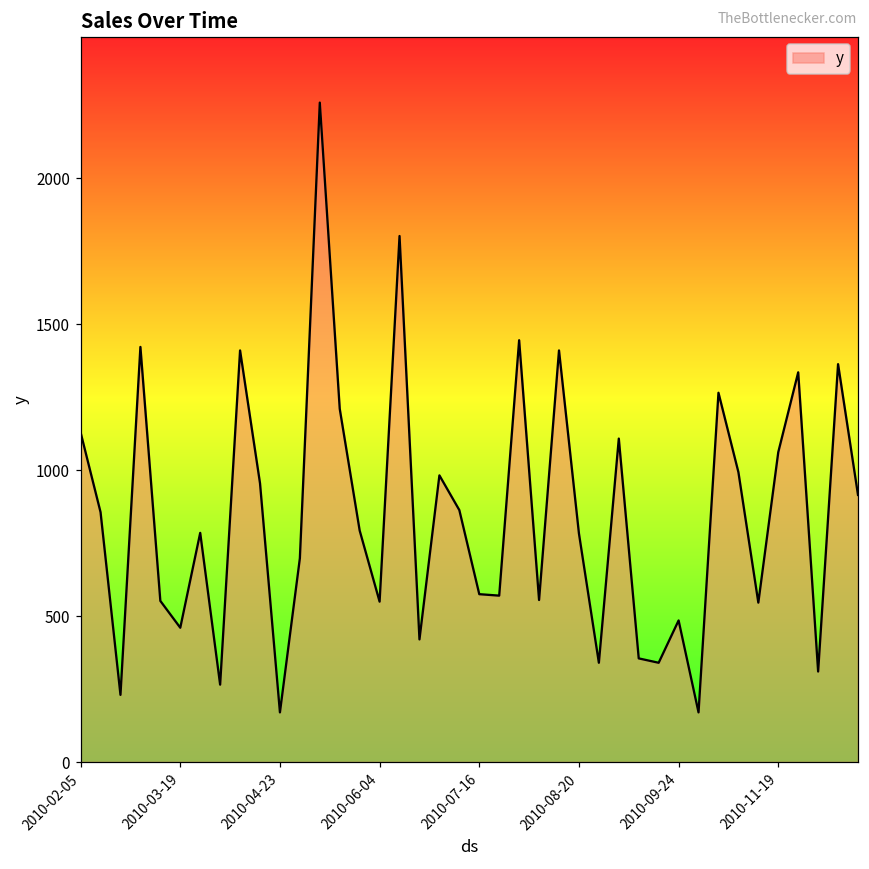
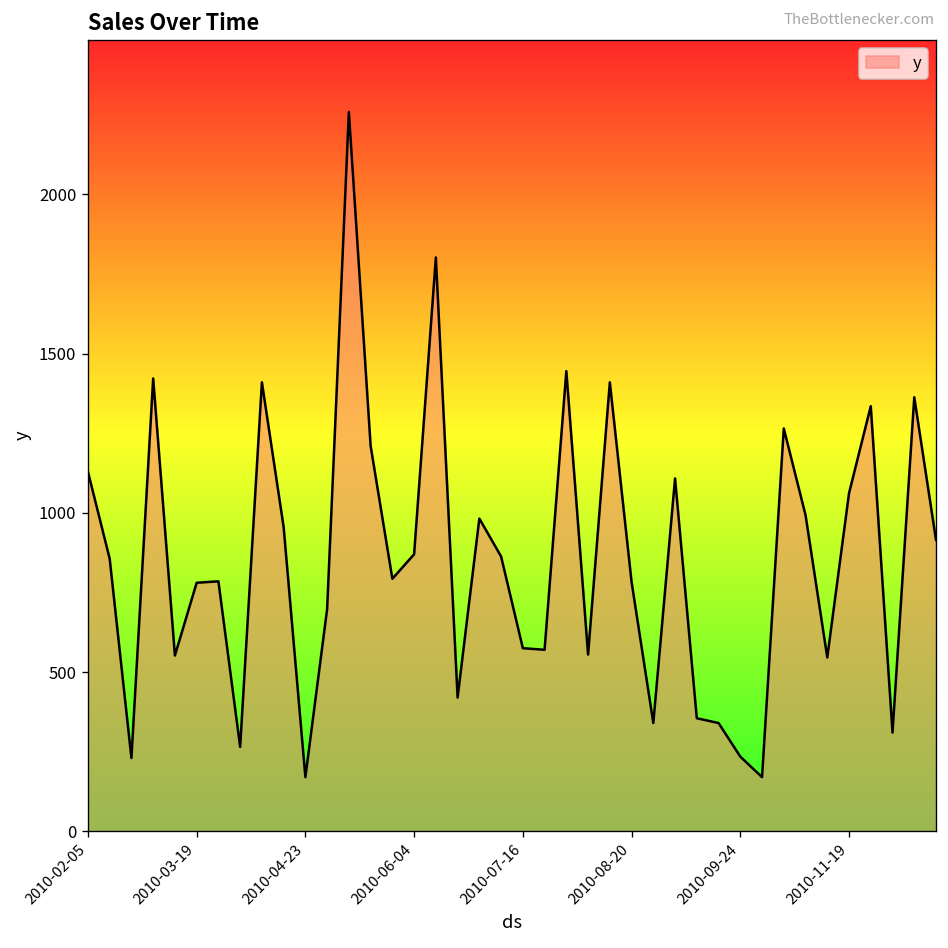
2010-03-19: 460 -> 780
2010-06-04: 550 -> 870
2010-09-24: 490 -> 230
